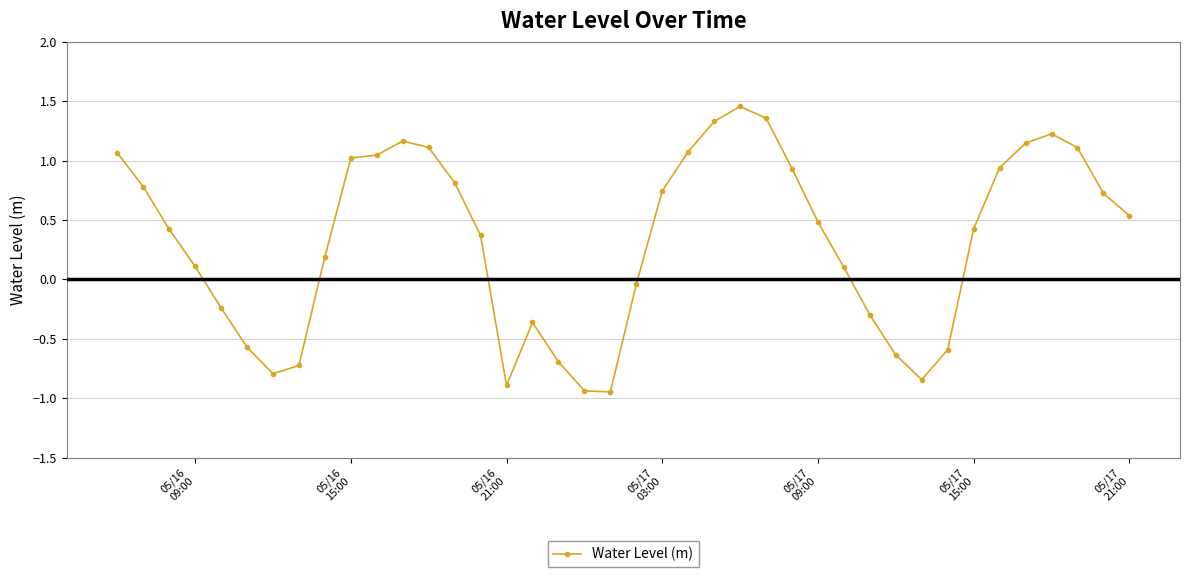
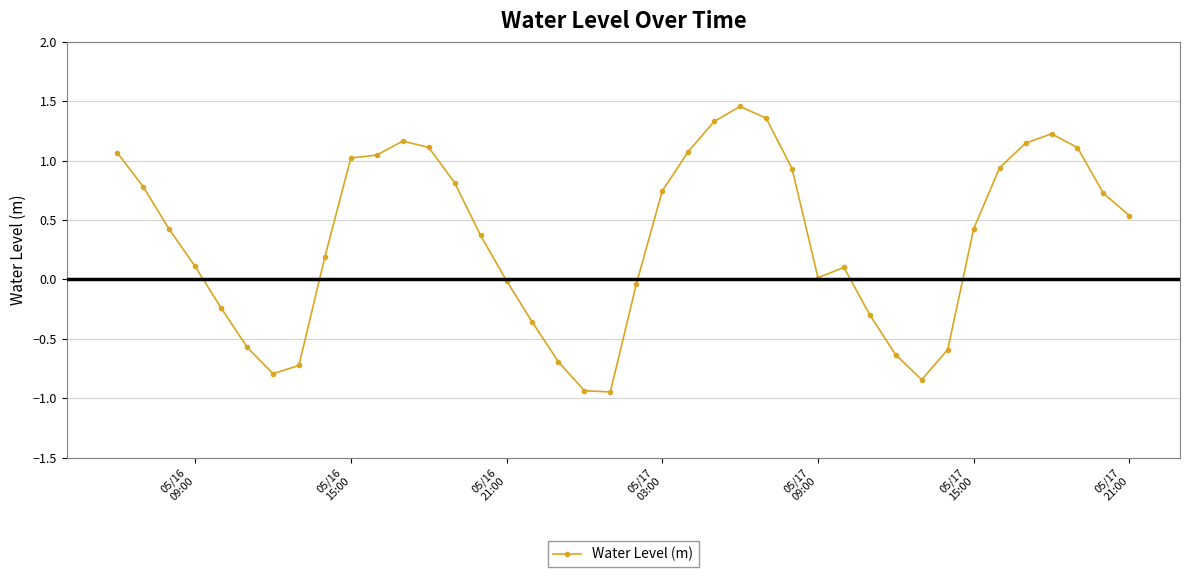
05/16 21:00: -0.89 -> -0.01
05/17 09:00: 0.48 -> 0.01
